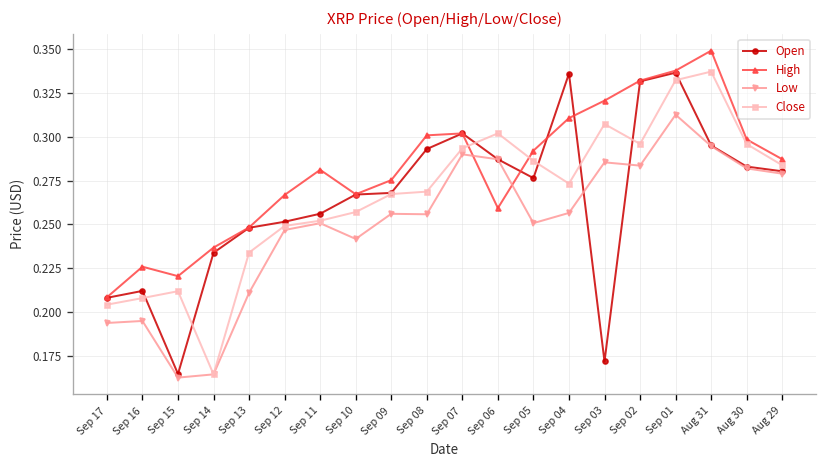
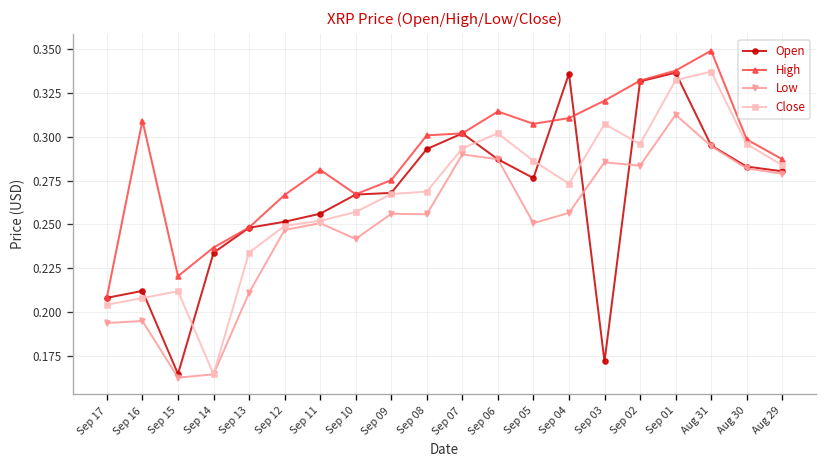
High, Sep 16: 0.226 -> 0.309
High, Sep 06: 0.259 -> 0.314
High, Sep 05: 0.292 -> 0.307
